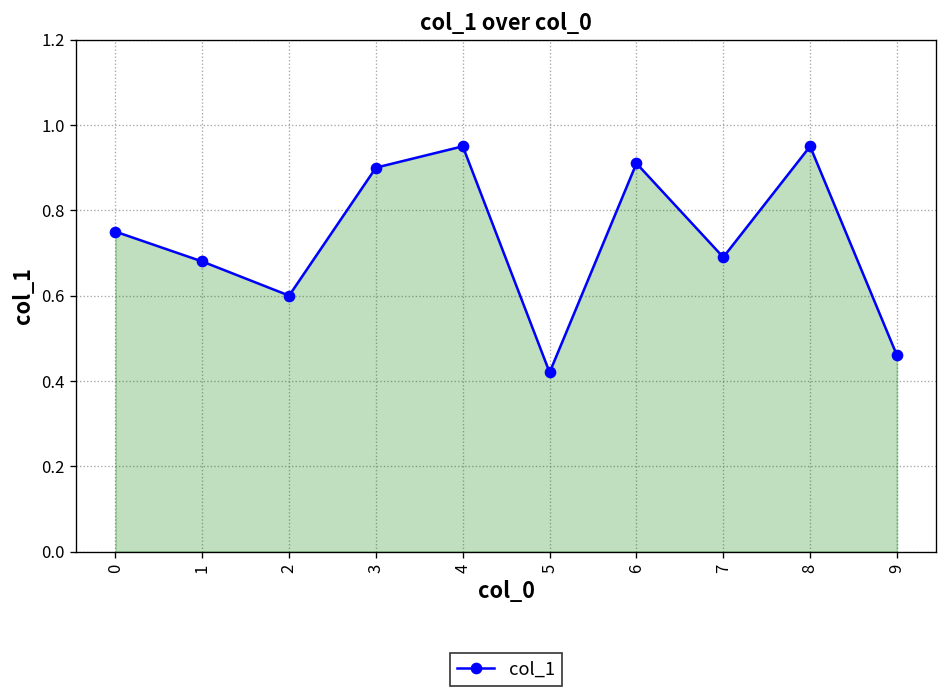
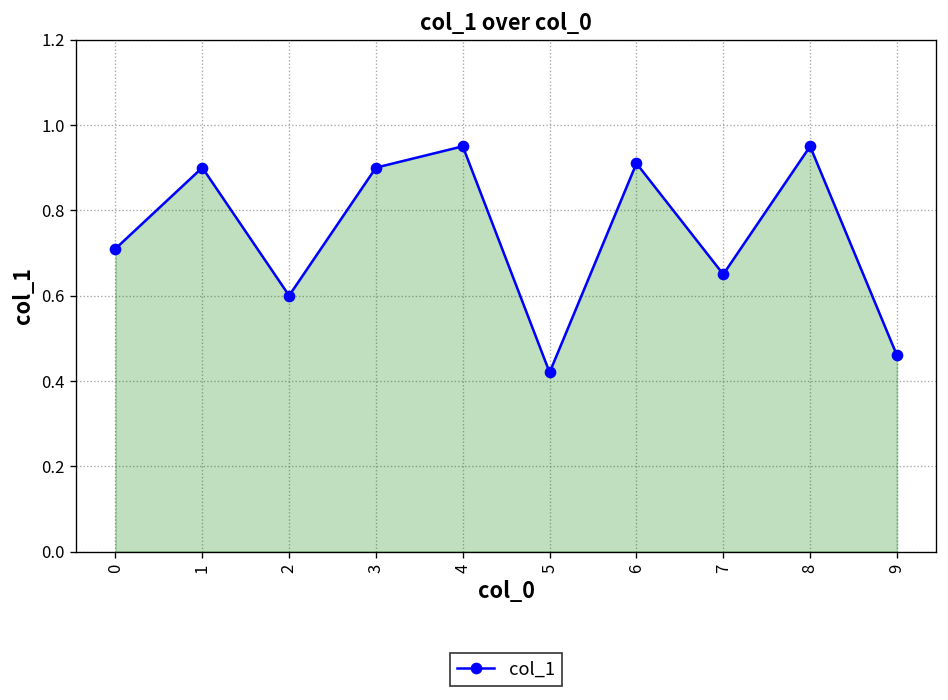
0: 0.75 -> 0.71
1: 0.68 -> 0.90
7: 0.69 -> 0.65
